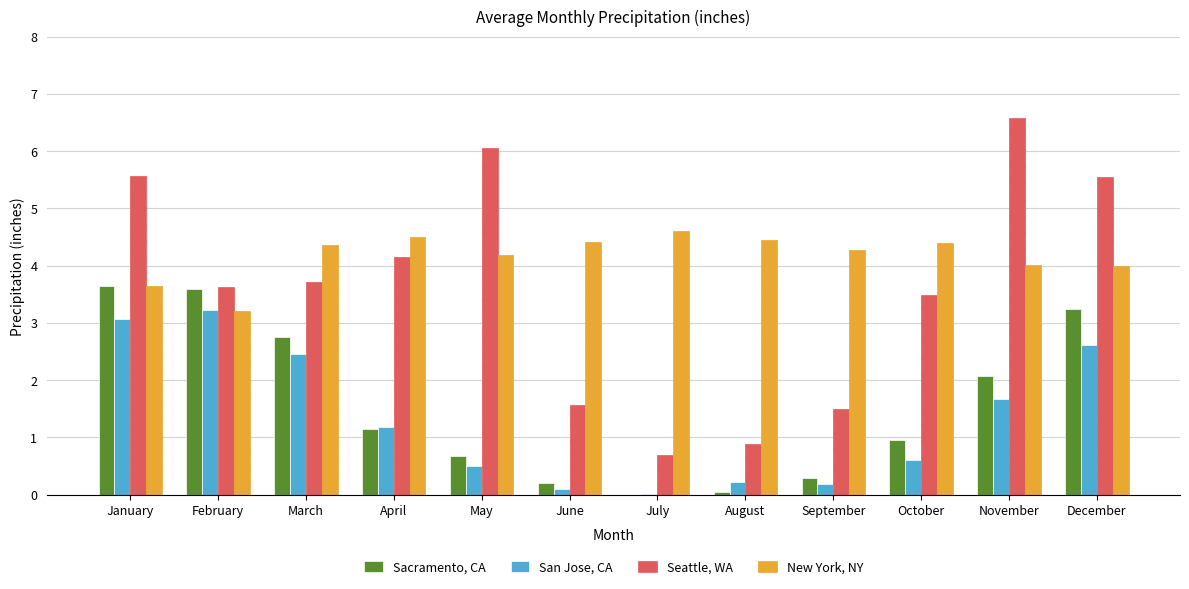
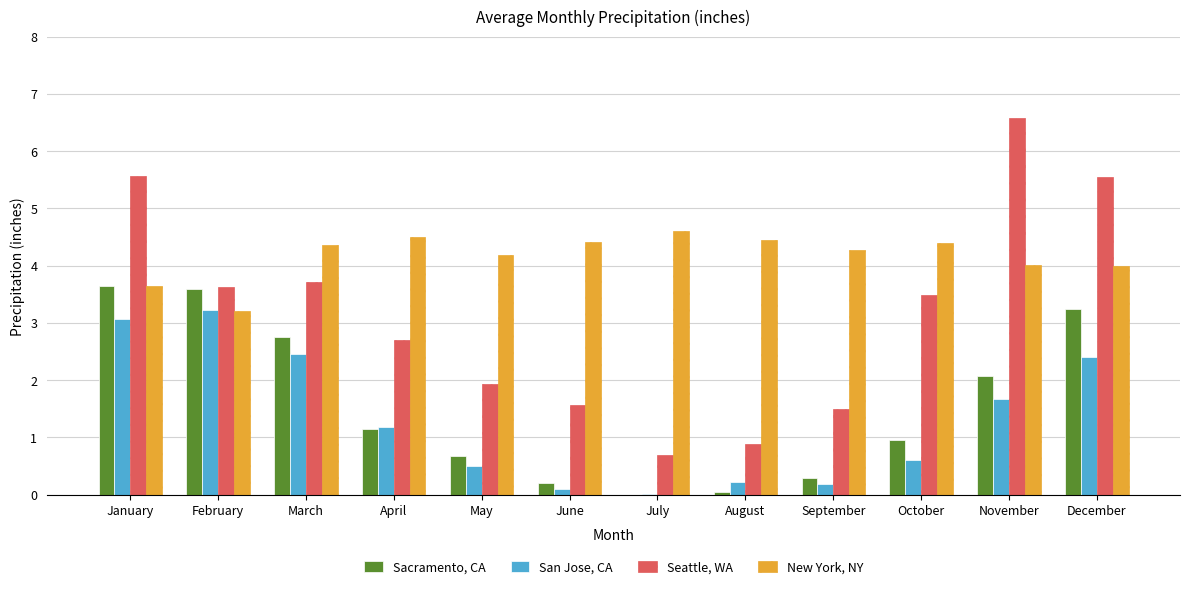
Seattle, WA, April: 4.2 -> 2.7
Seattle, WA, May: 6.1 -> 1.9
San Jose, CA, December: 2.6 -> 2.4
